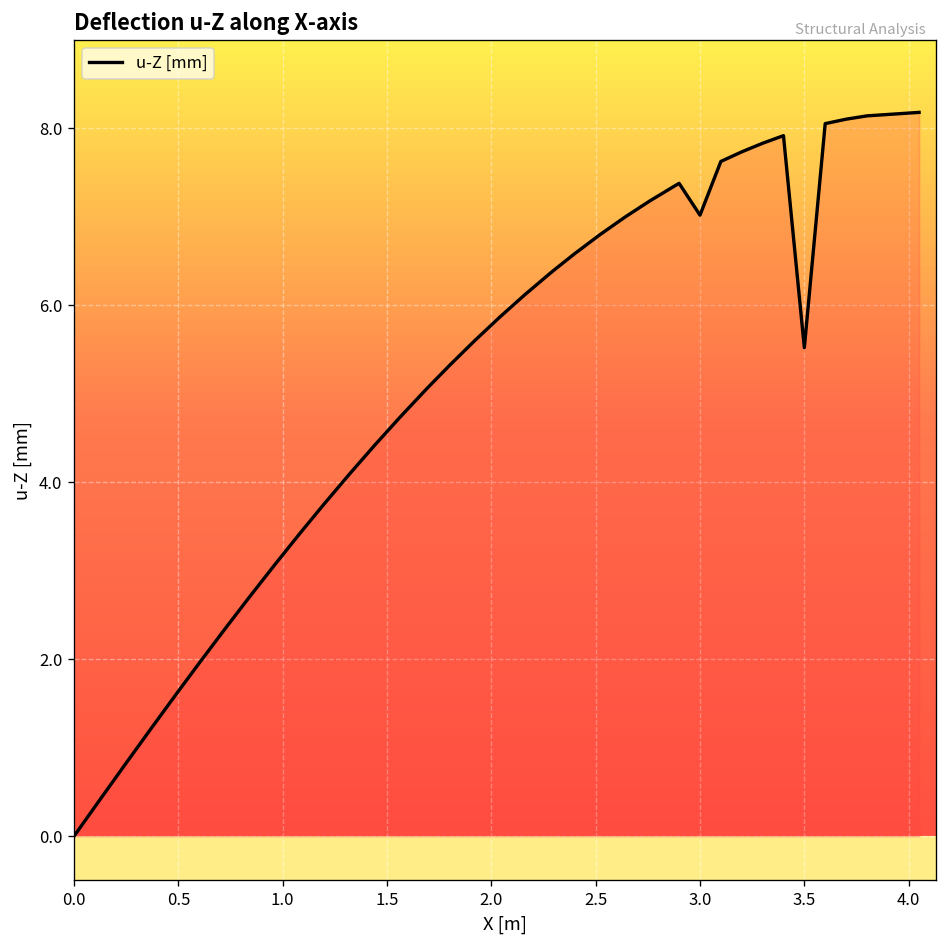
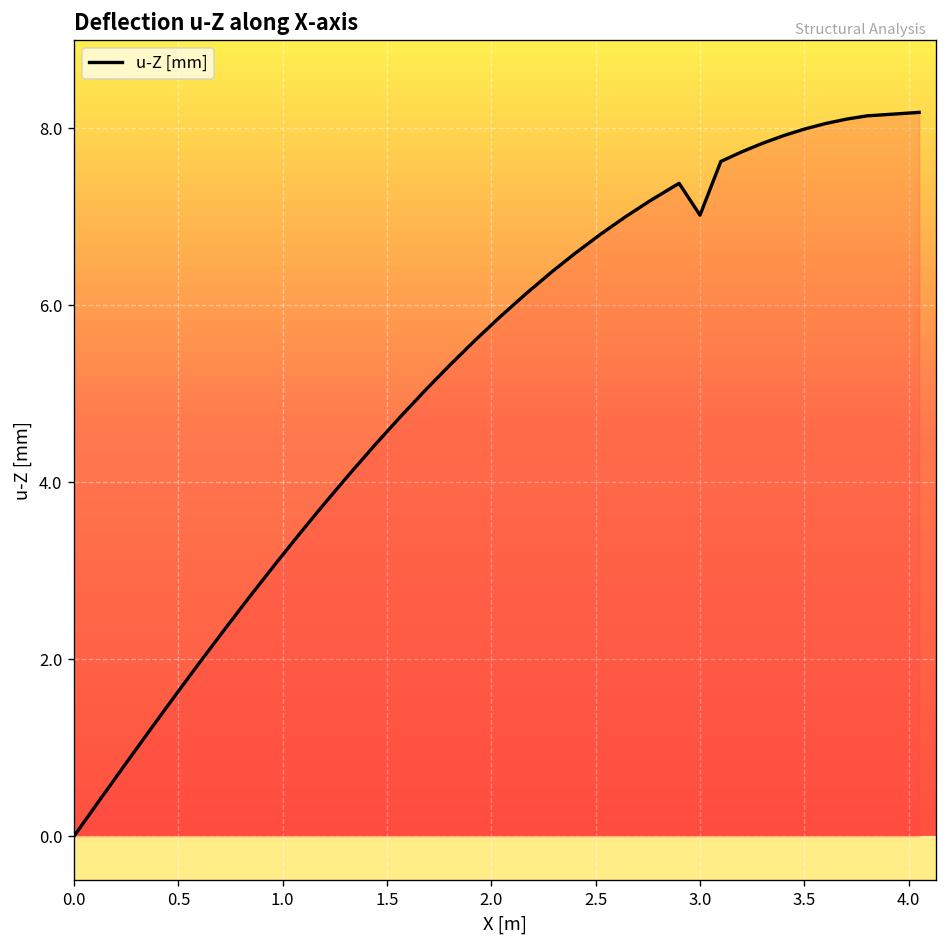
3.5: 5.5 -> 8.0
